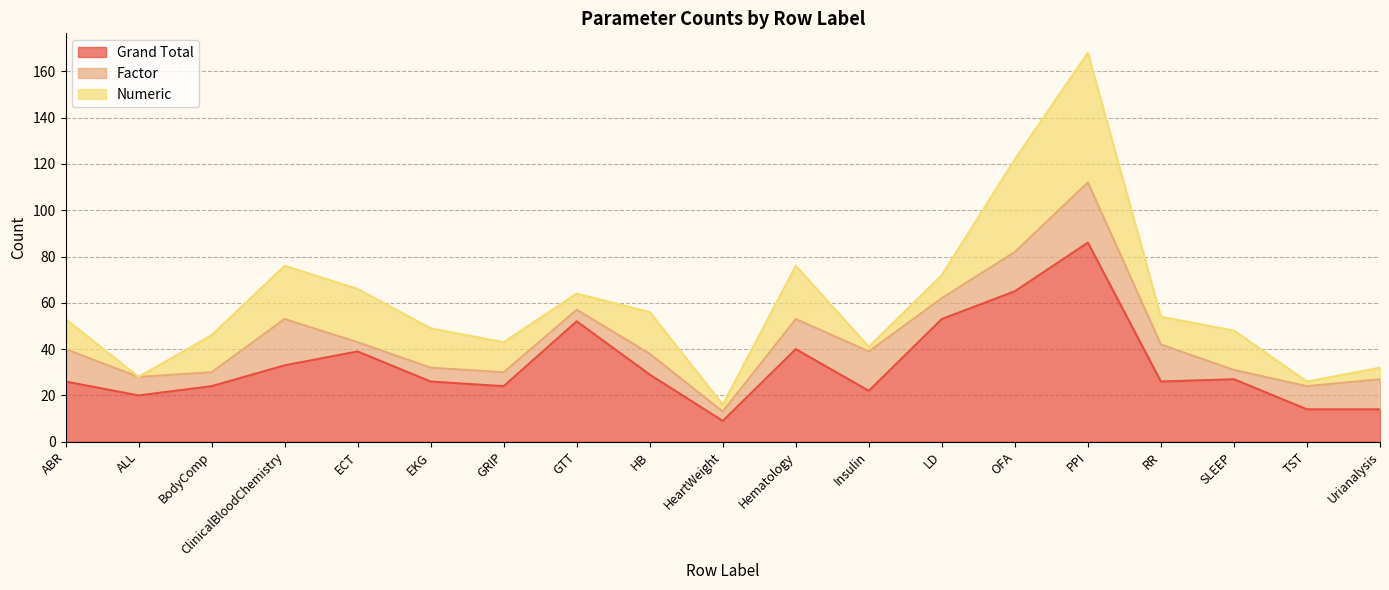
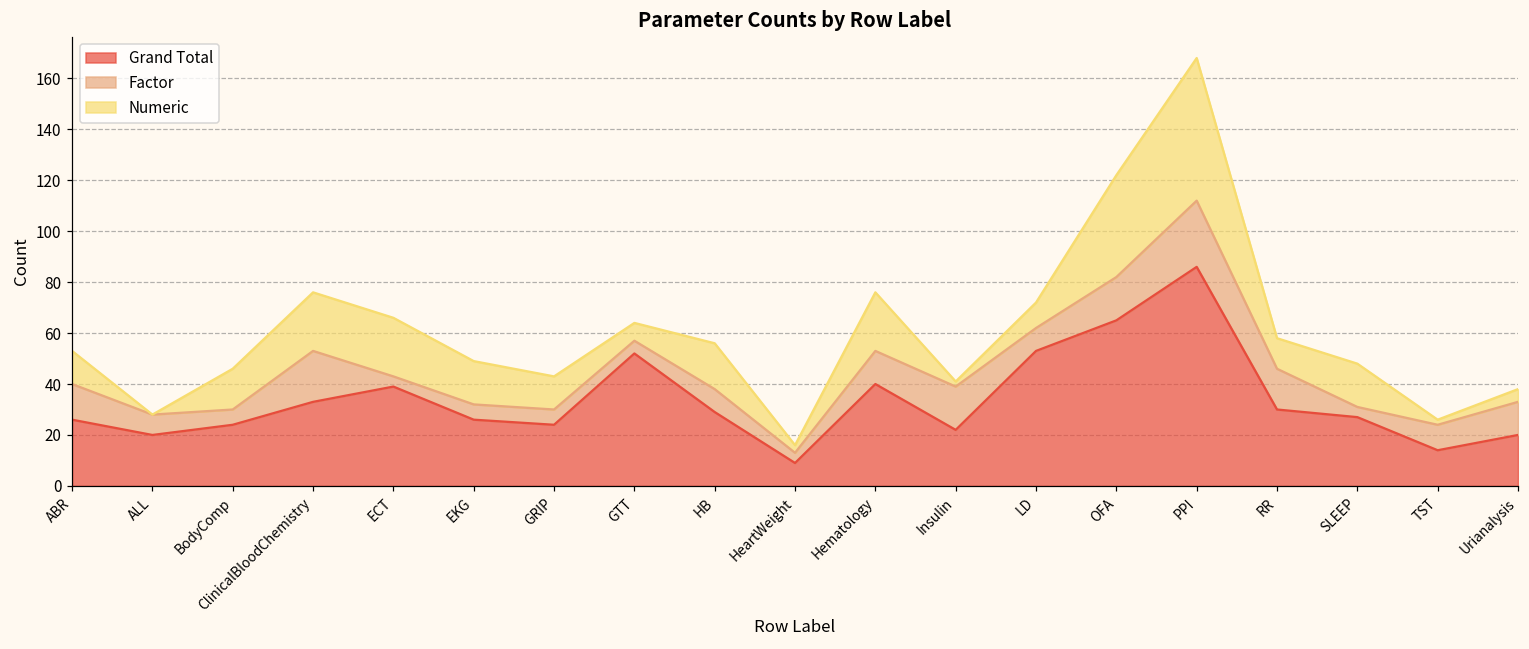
Grand Total, RR: 26 -> 30
Grand Total, Urianalysis: 14 -> 20
